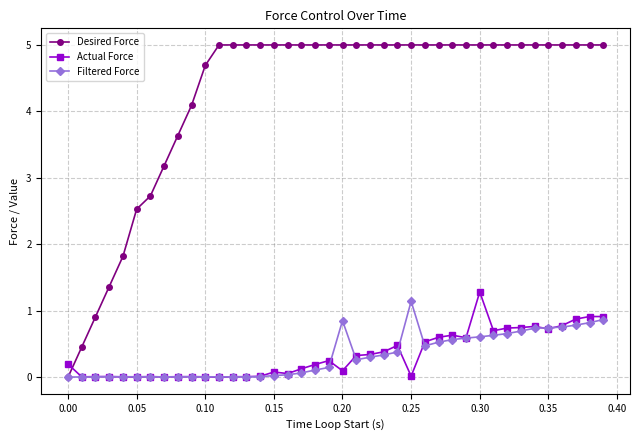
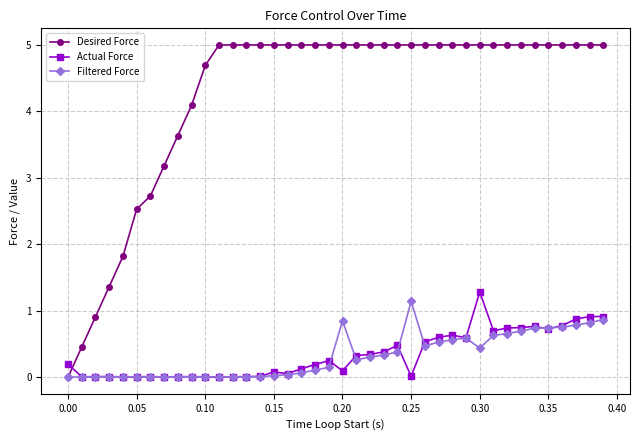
Filtered Force, 0.30: 0.6 -> 0.4
